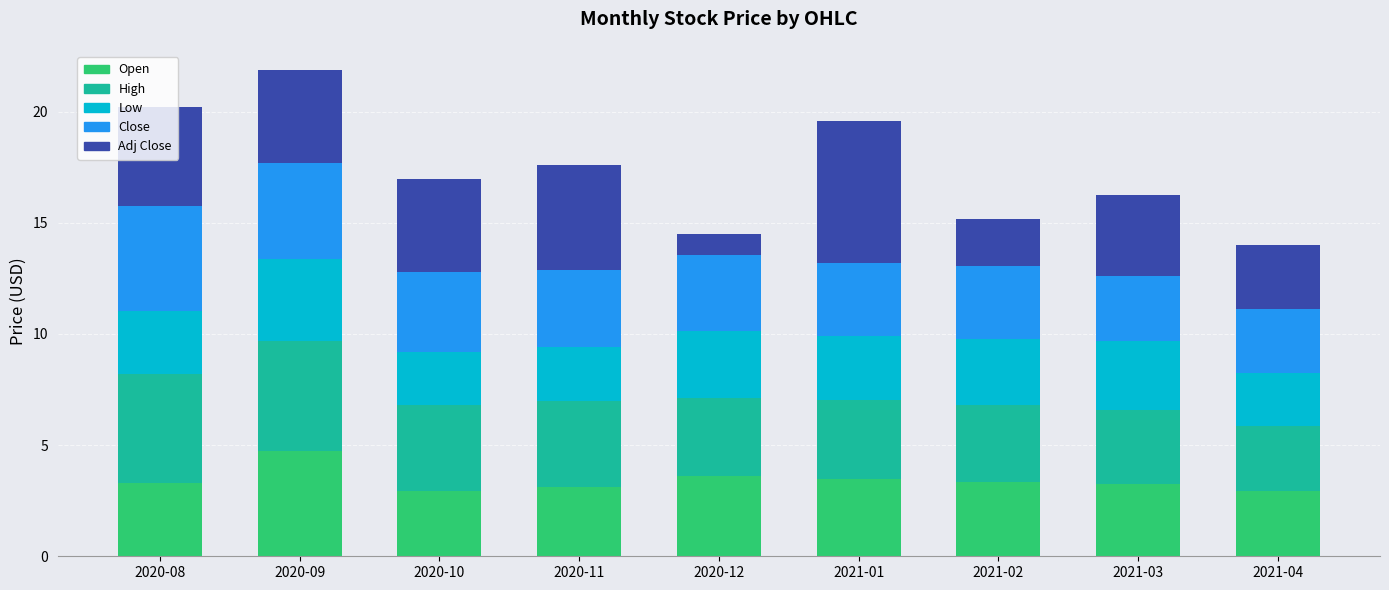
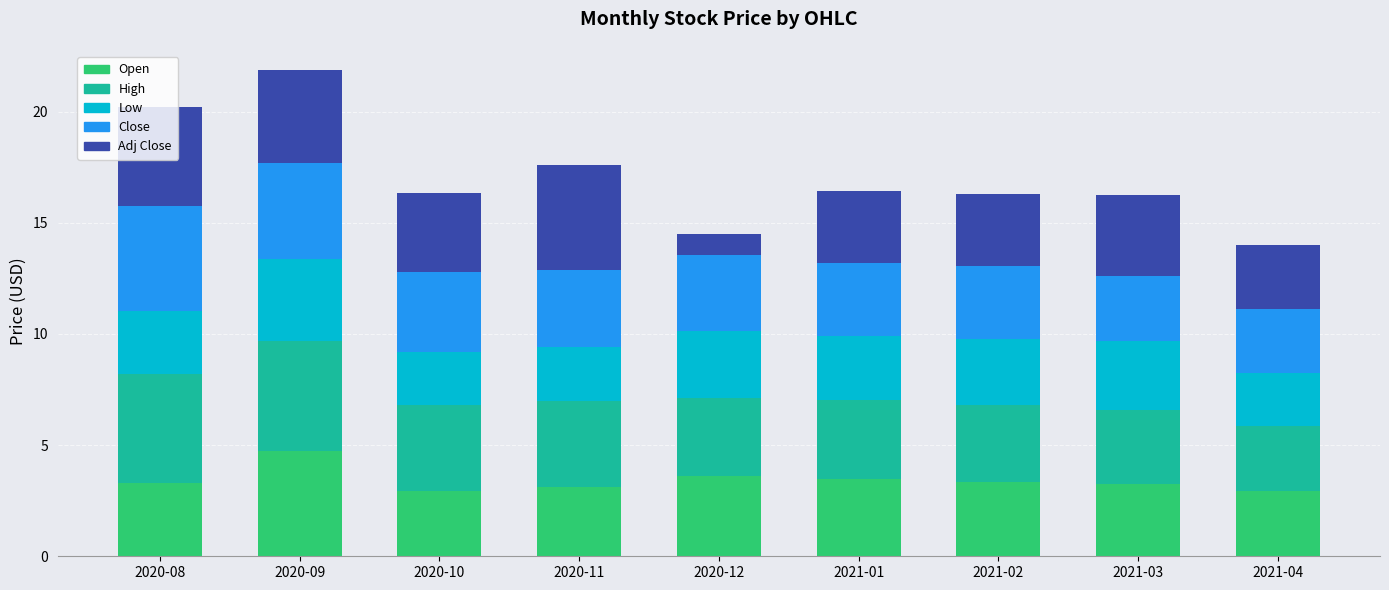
Adj Close, 2020-10: 4.2 -> 3.5
Adj Close, 2021-01: 6.4 -> 3.3
Adj Close, 2021-02: 2.1 -> 3.3
